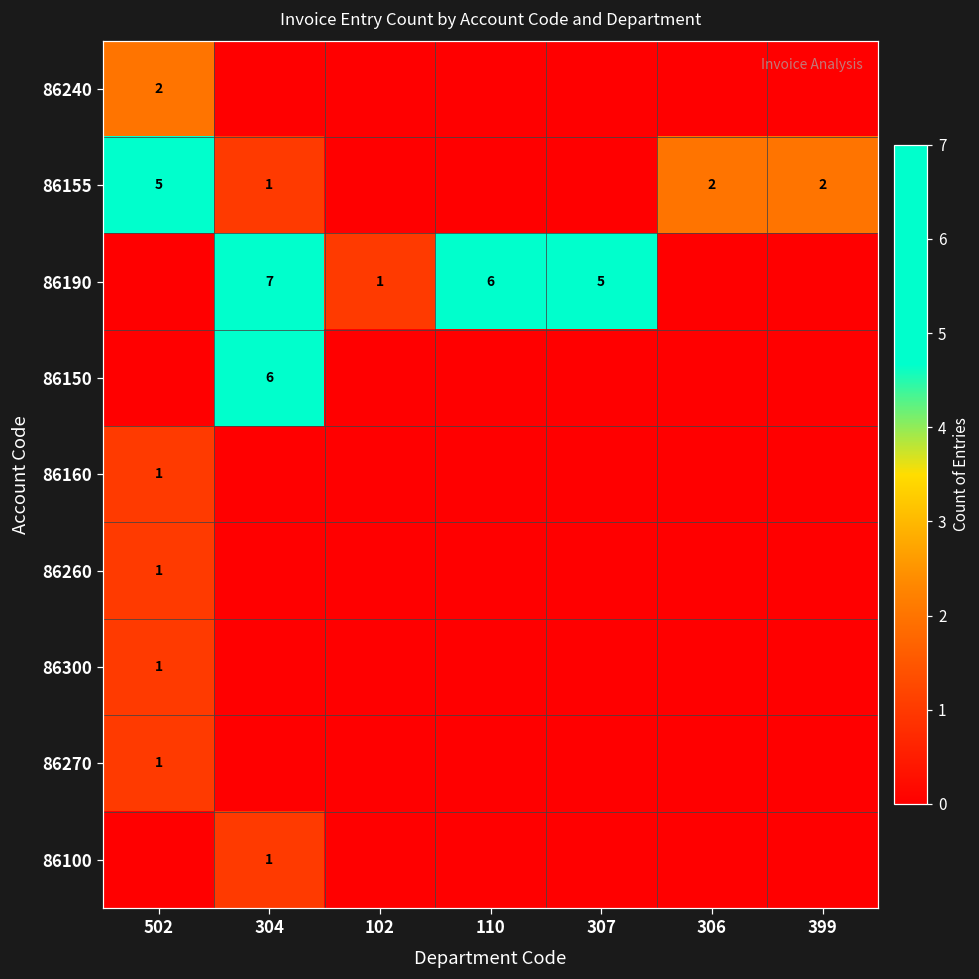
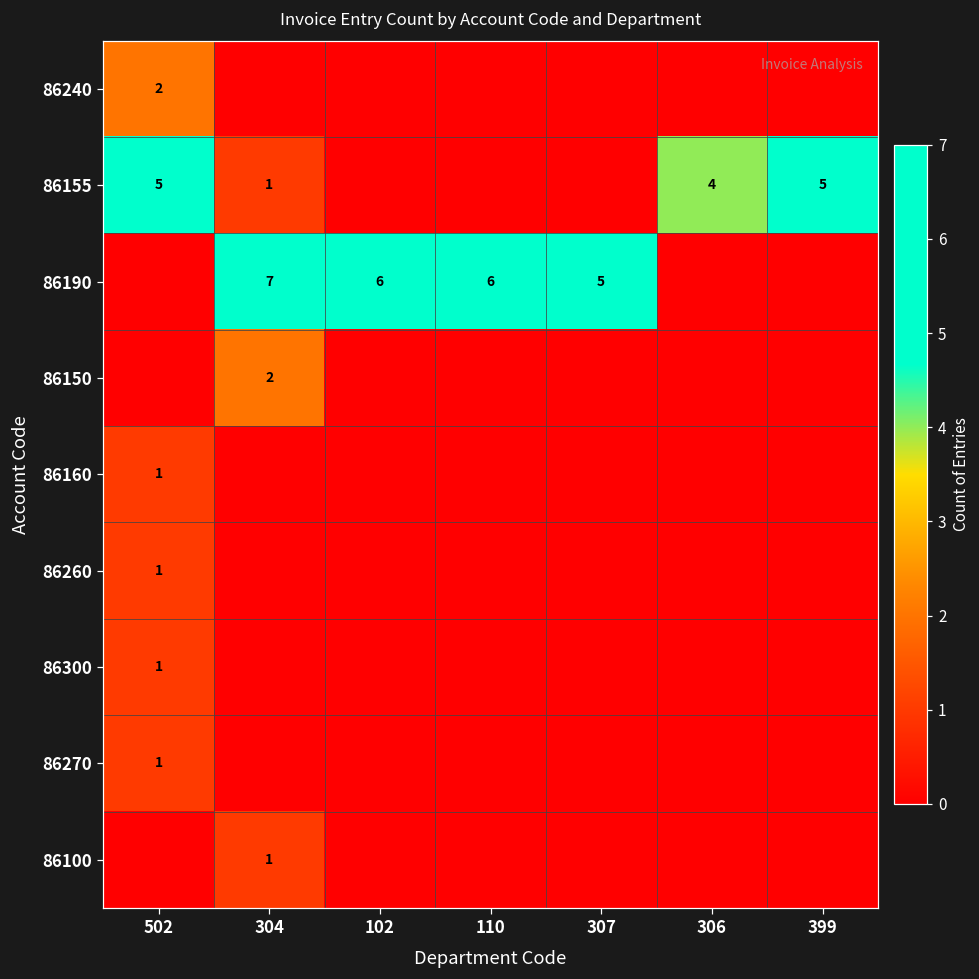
86155, 306: 2 -> 4
86155, 399: 2 -> 5
86190, 102: 1 -> 6
86150, 304: 6 -> 2
